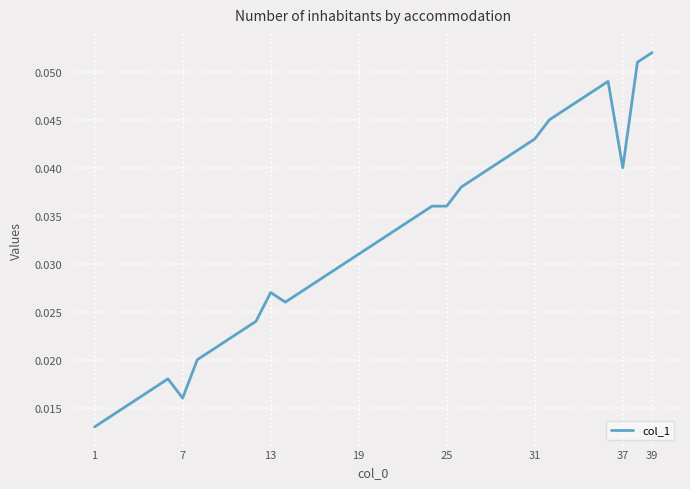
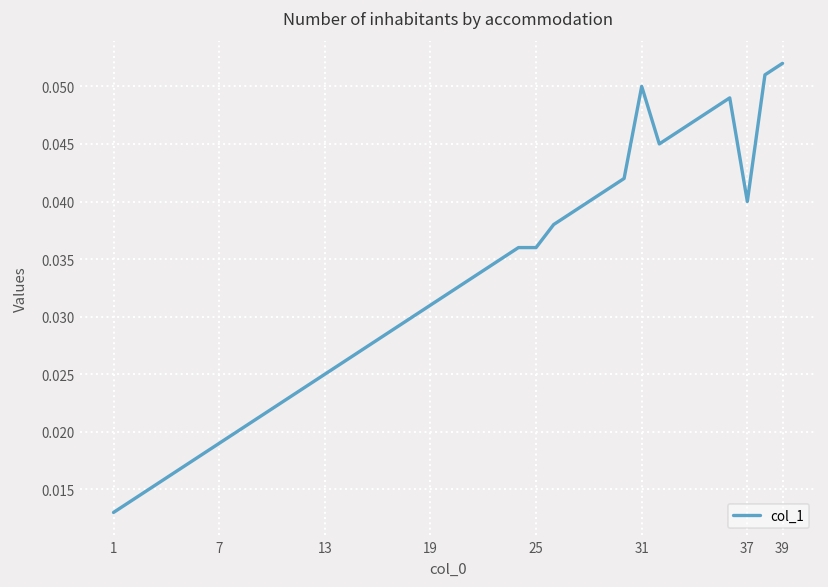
7: 0.016 -> 0.019
13: 0.027 -> 0.025
31: 0.043 -> 0.050
